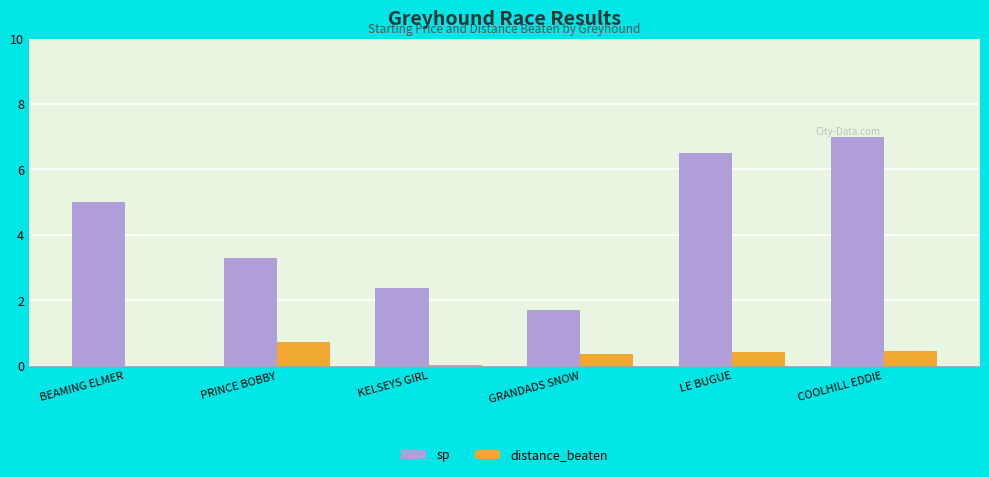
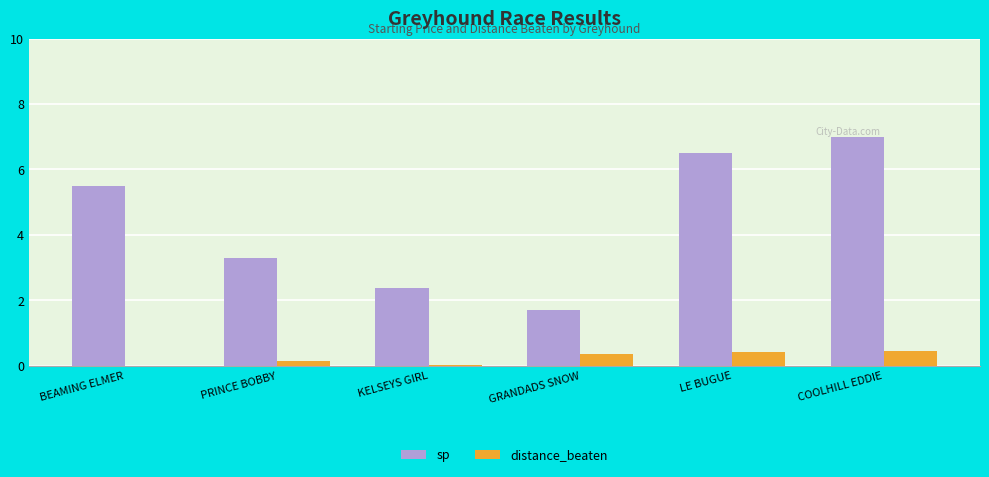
sp, BEAMING ELMER: 5.0 -> 5.5
distance_beaten, PRINCE BOBBY: 0.7 -> 0.1
